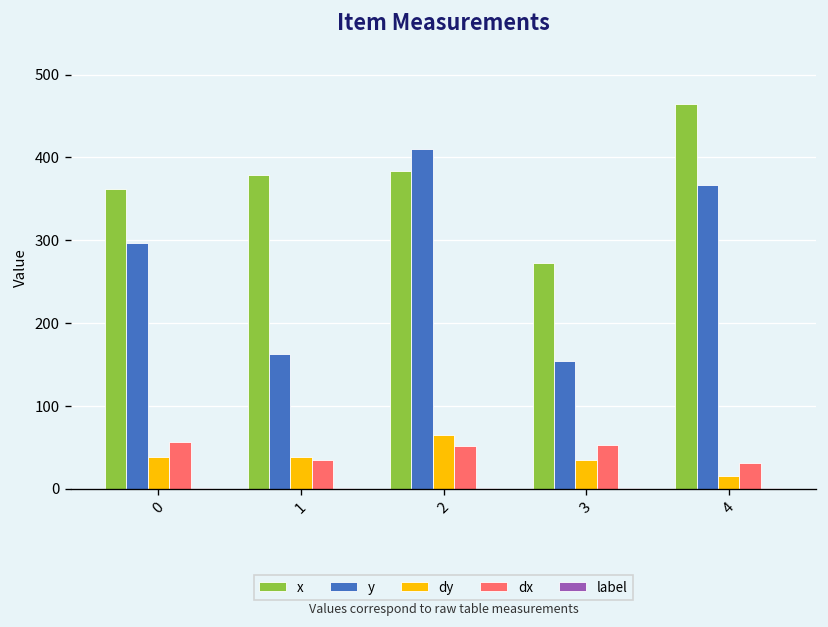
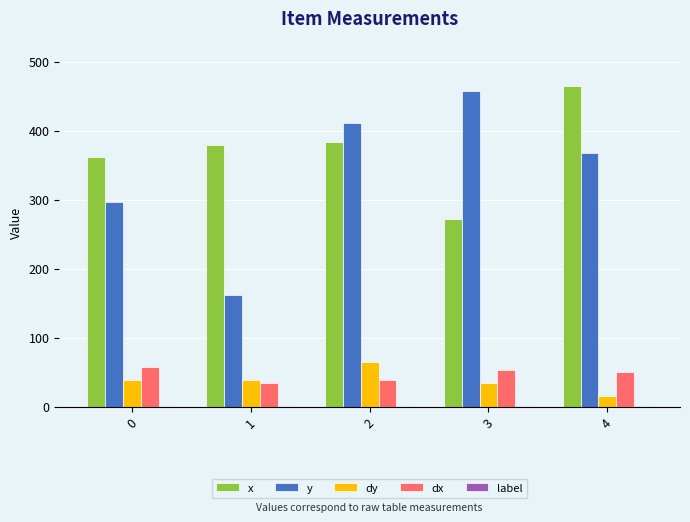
dx, 2: 50 -> 40
y, 3: 150 -> 460
dx, 4: 30 -> 50
